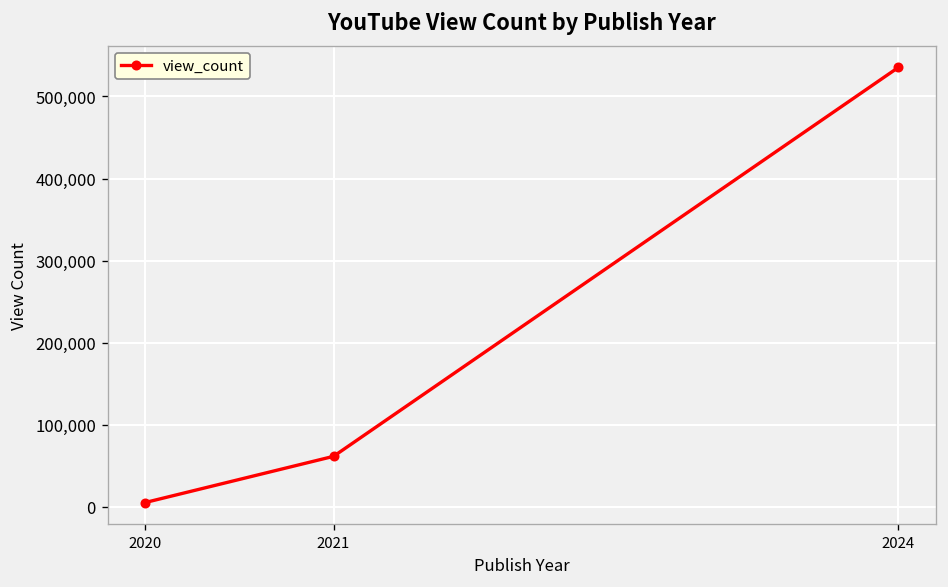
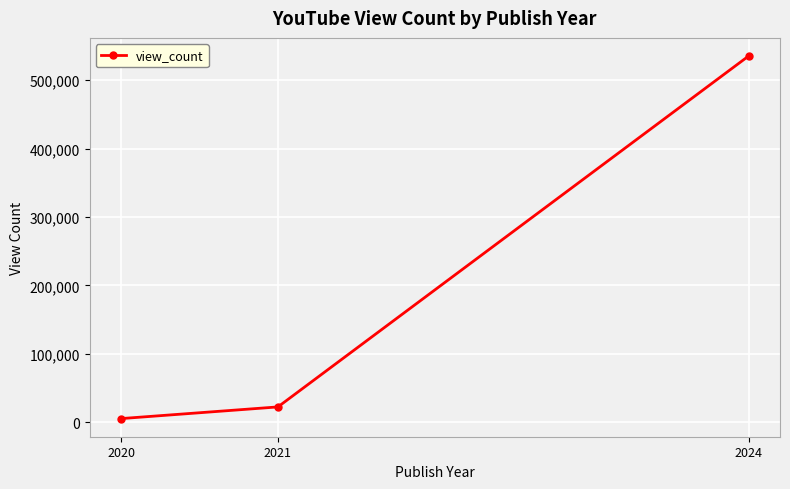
2021: 60,000 -> 20,000
